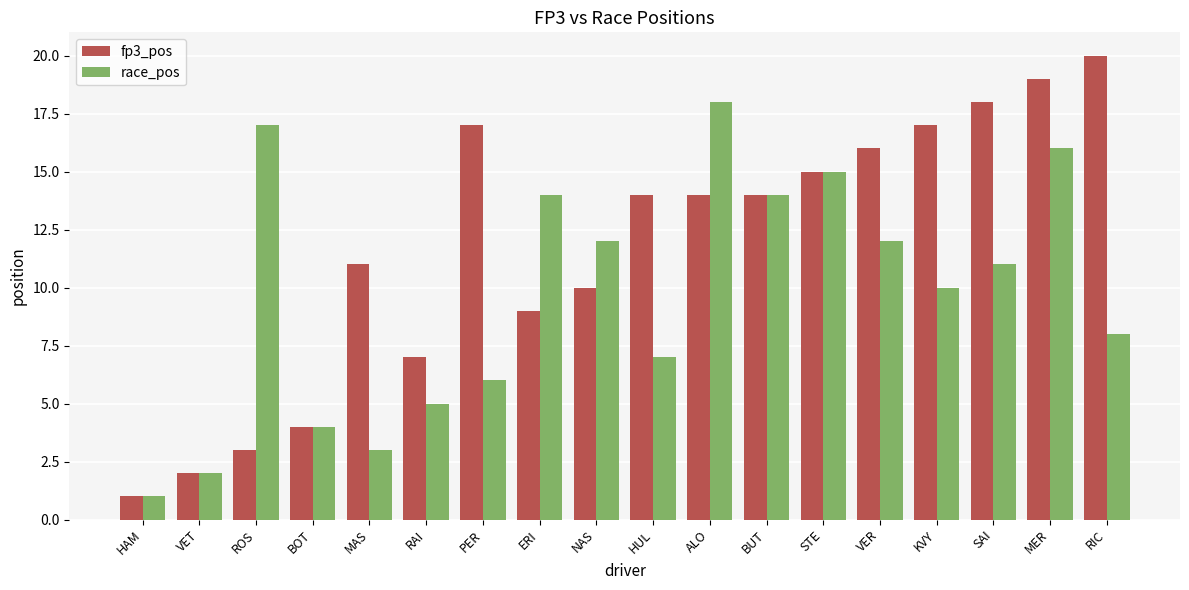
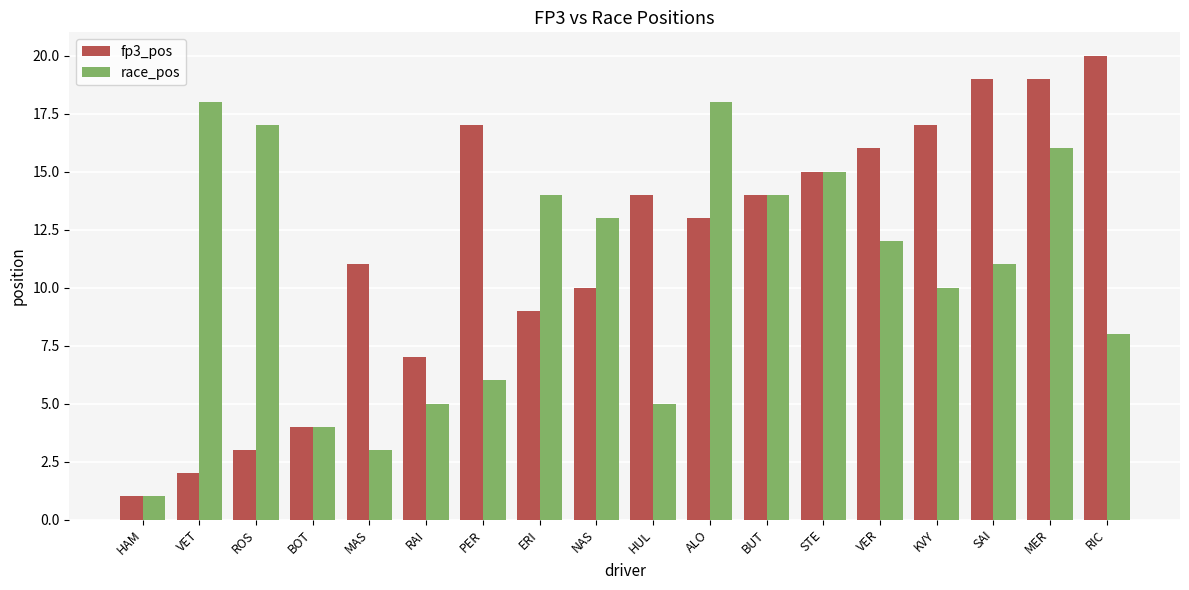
race_pos, VET: 2 -> 18
race_pos, NAS: 12 -> 13
race_pos, HUL: 7 -> 5
fp3_pos, ALO: 14 -> 13
fp3_pos, SAI: 18 -> 19
